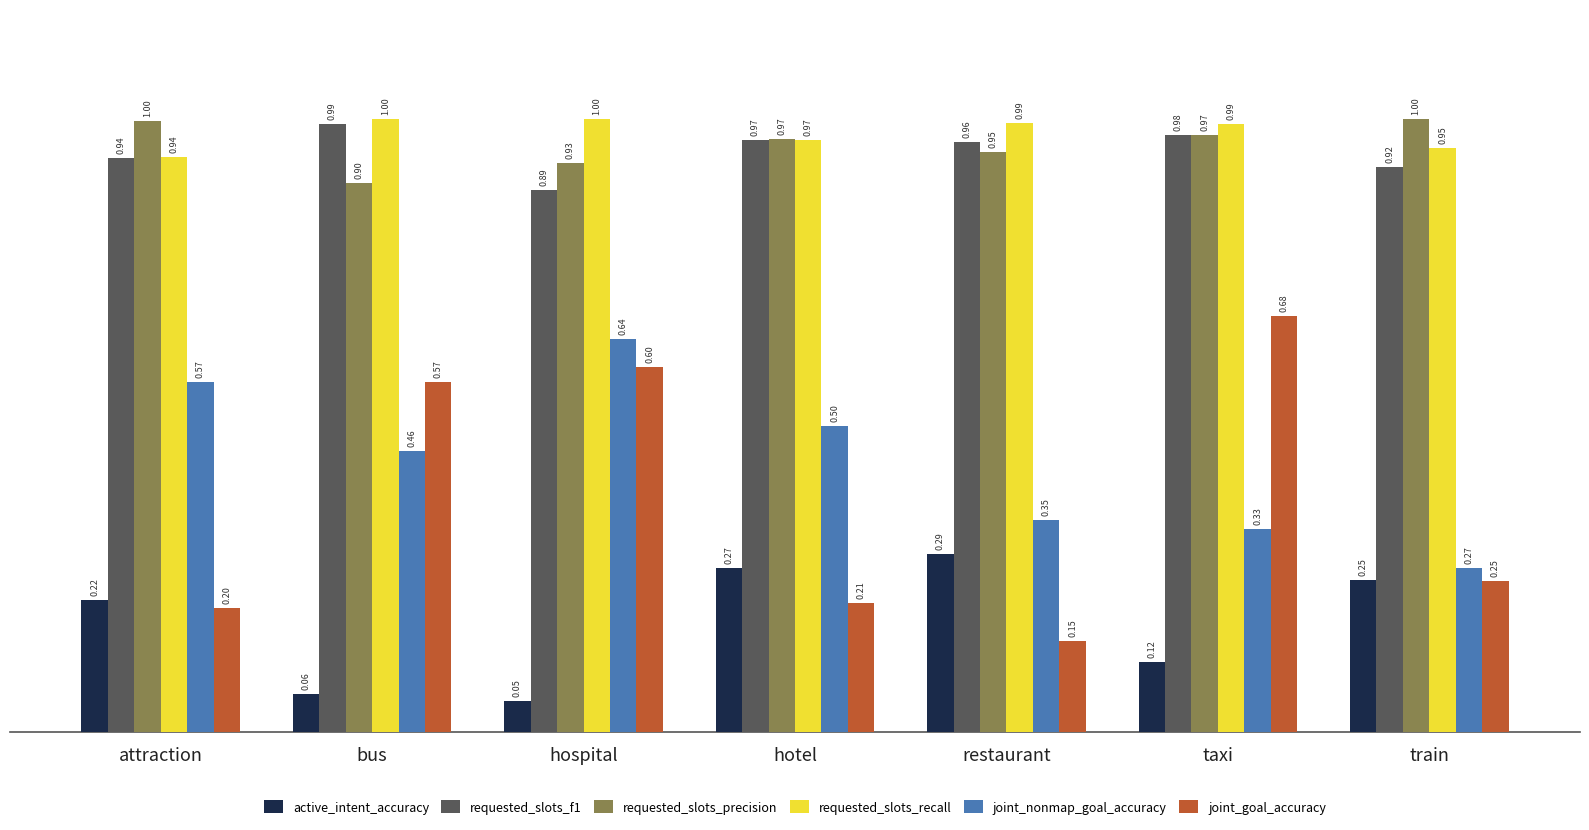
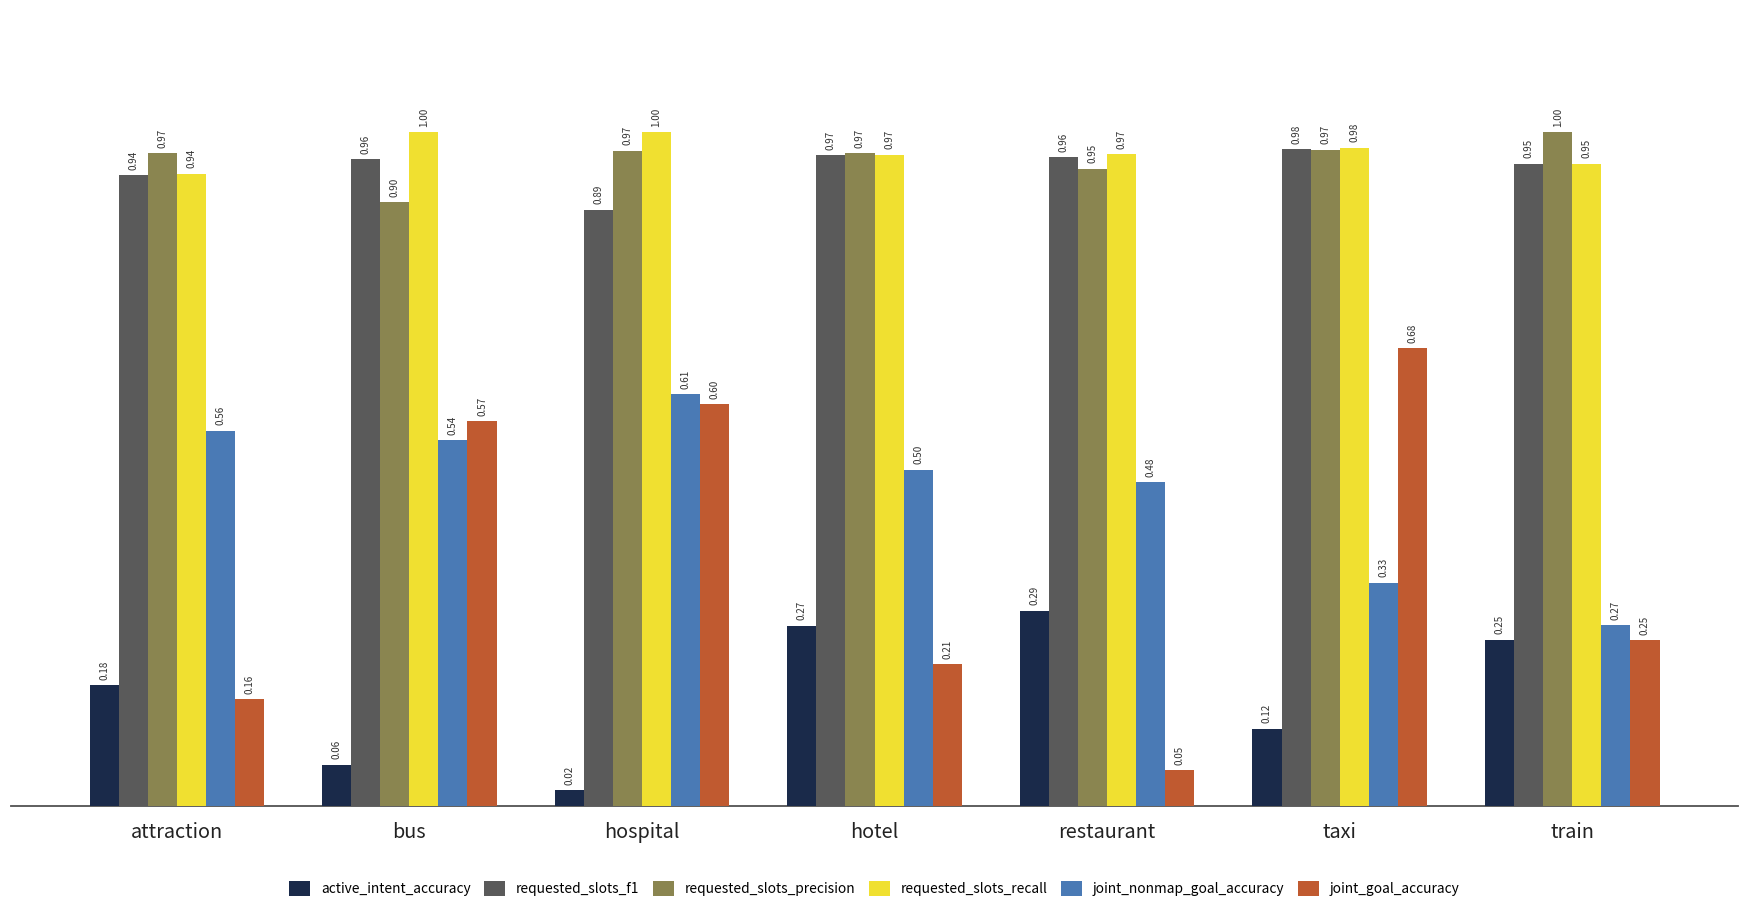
active_intent_accuracy, attraction: 0.22 -> 0.18
requested_slots_precision, attraction: 1.00 -> 0.97
joint_nonmap_goal_accuracy, attraction: 0.57 -> 0.56
joint_goal_accuracy, attraction: 0.20 -> 0.16
requested_slots_f1, bus: 0.99 -> 0.96
joint_nonmap_goal_accuracy, bus: 0.46 -> 0.54
active_intent_accuracy, hospital: 0.05 -> 0.02
requested_slots_precision, hospital: 0.93 -> 0.97
joint_nonmap_goal_accuracy, hospital: 0.64 -> 0.61
requested_slots_recall, restaurant: 0.99 -> 0.97
joint_nonmap_goal_accuracy, restaurant: 0.35 -> 0.48
joint_goal_accuracy, restaurant: 0.15 -> 0.05
requested_slots_recall, taxi: 0.99 -> 0.98
requested_slots_f1, train: 0.92 -> 0.95
